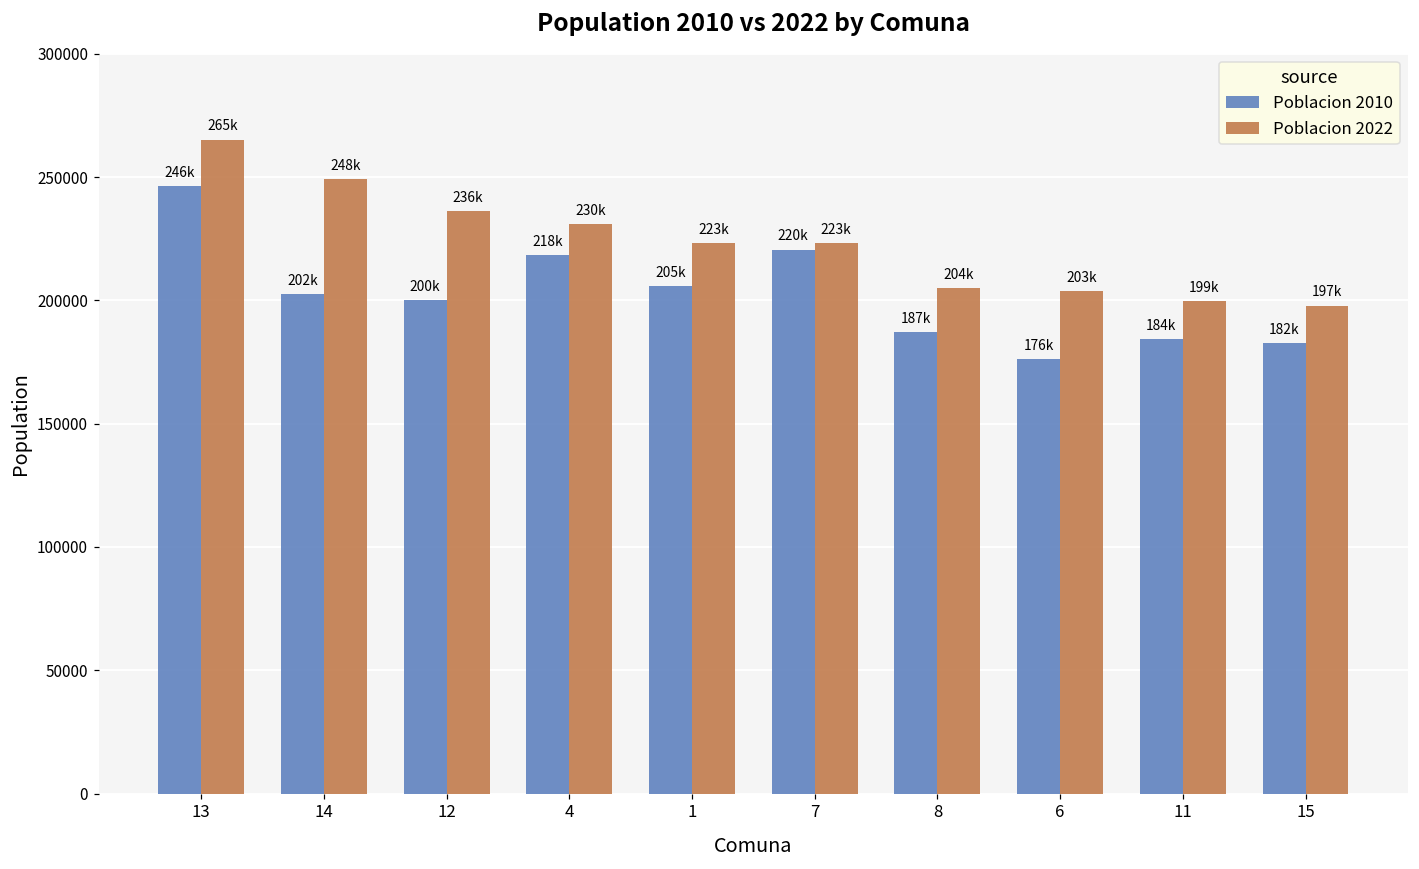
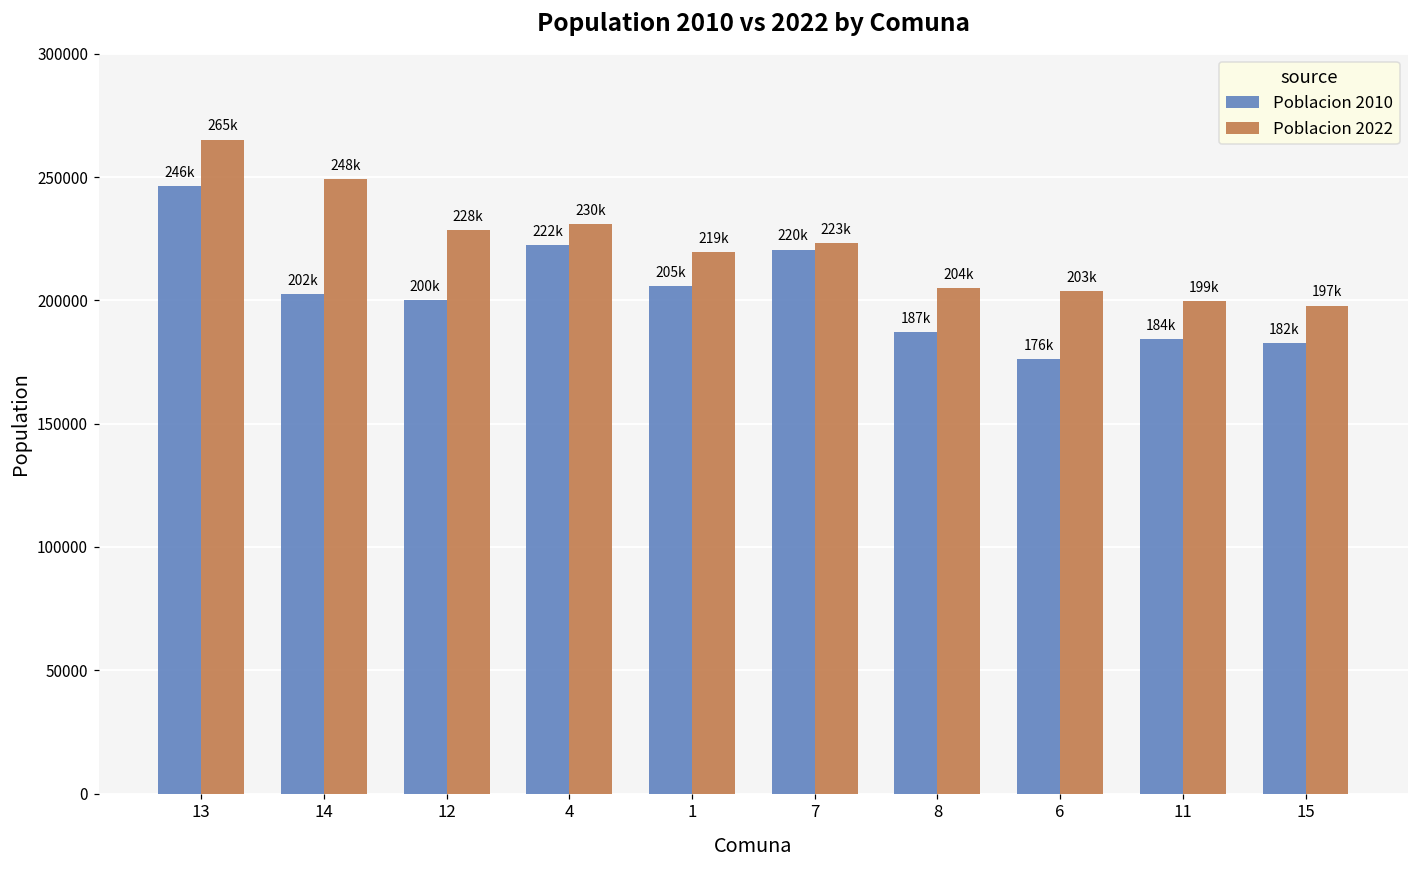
Poblacion 2022, 12: 236k -> 228k
Poblacion 2010, 4: 218k -> 222k
Poblacion 2022, 1: 223k -> 219k
